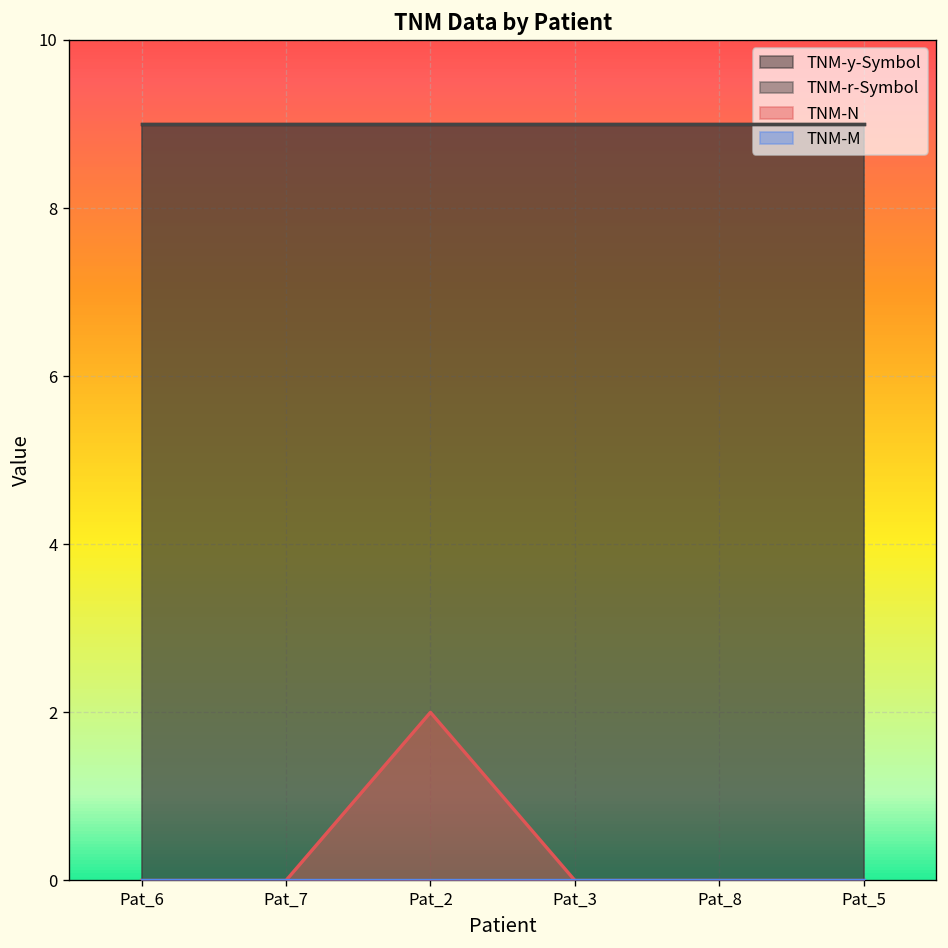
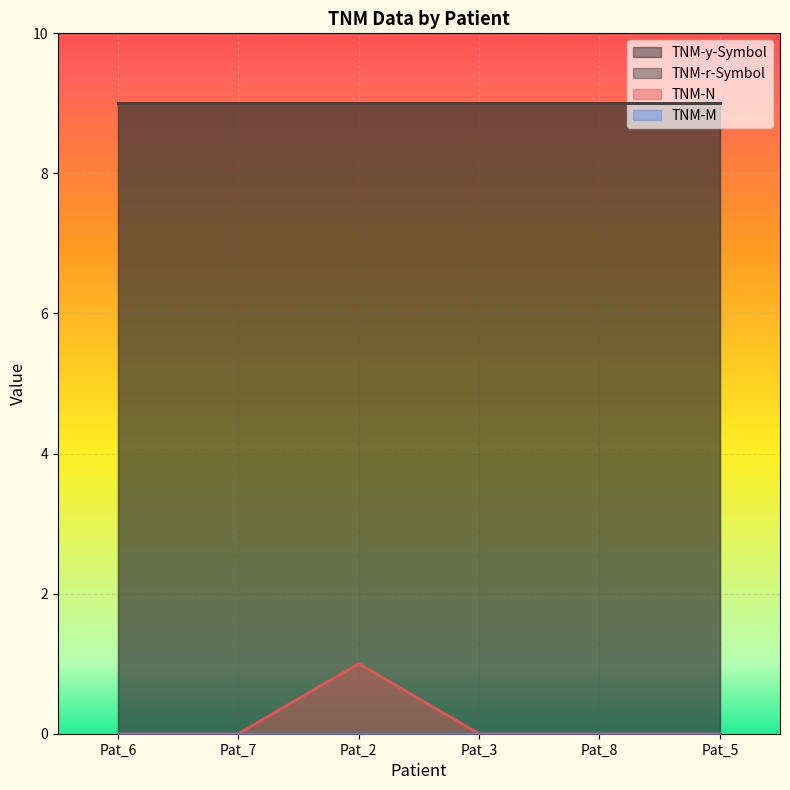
TNM-N, Pat_2: 2 -> 1
